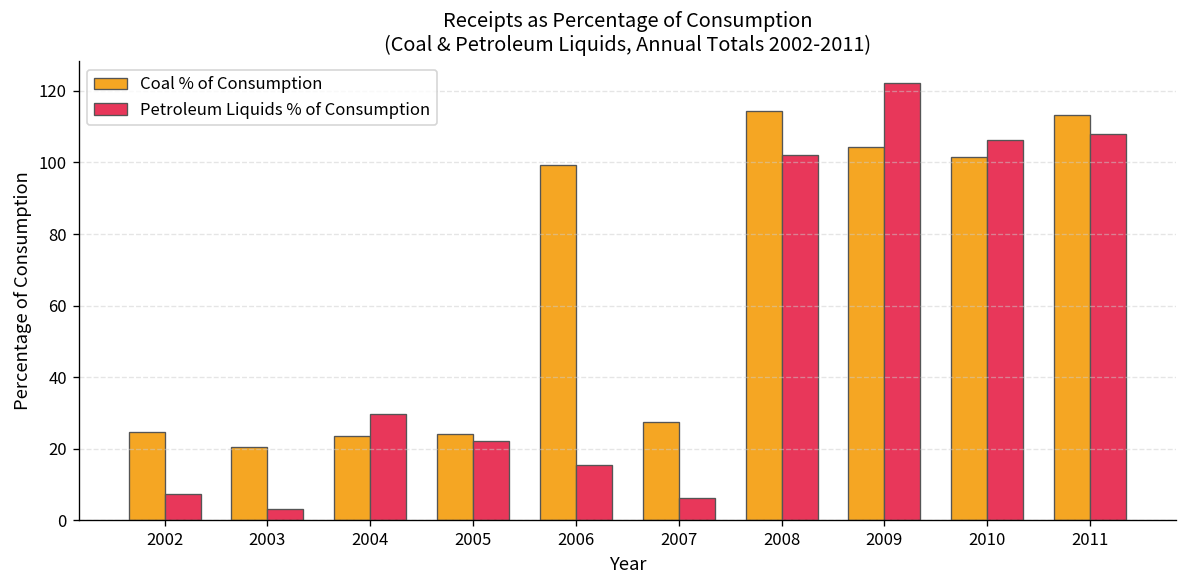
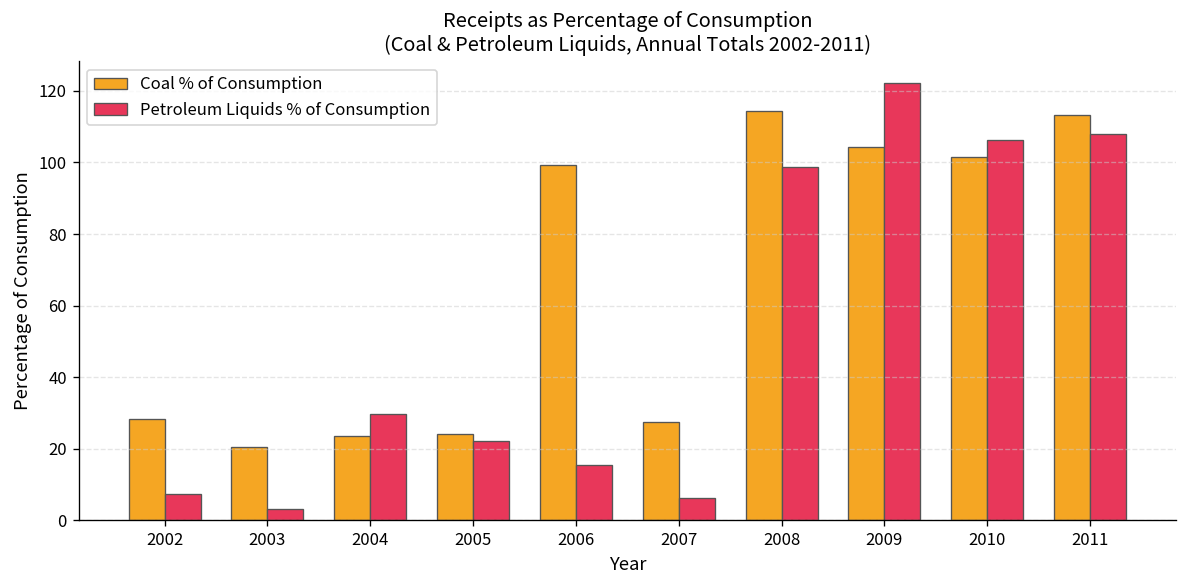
Coal % of Consumption, 2002: 25 -> 28
Petroleum Liquids % of Consumption, 2008: 102 -> 99
